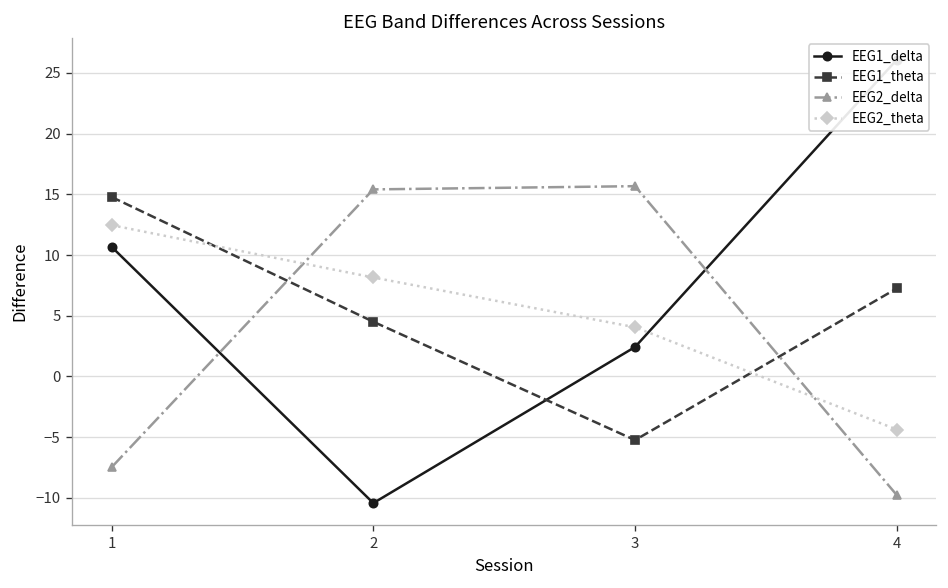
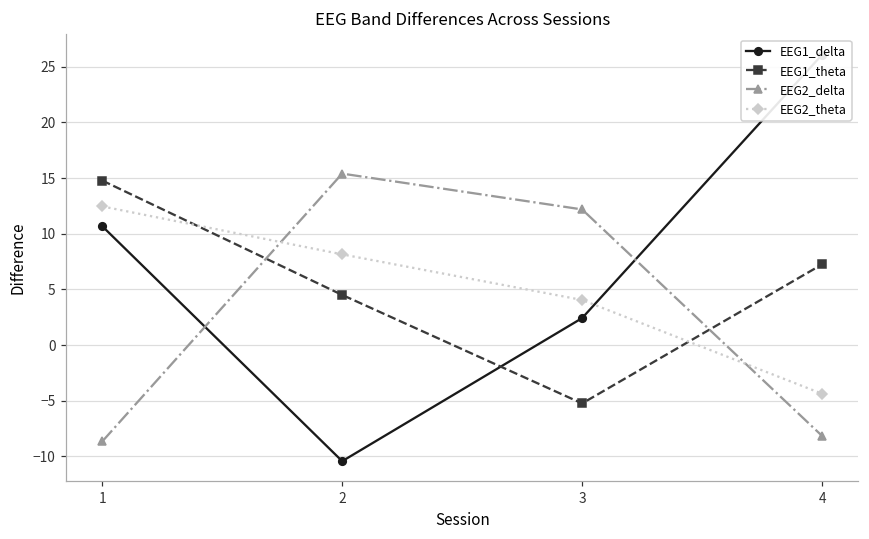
EEG2_delta, 1: -7.5 -> -8.7
EEG2_delta, 3: 15.7 -> 12.2
EEG2_delta, 4: -9.8 -> -8.2
